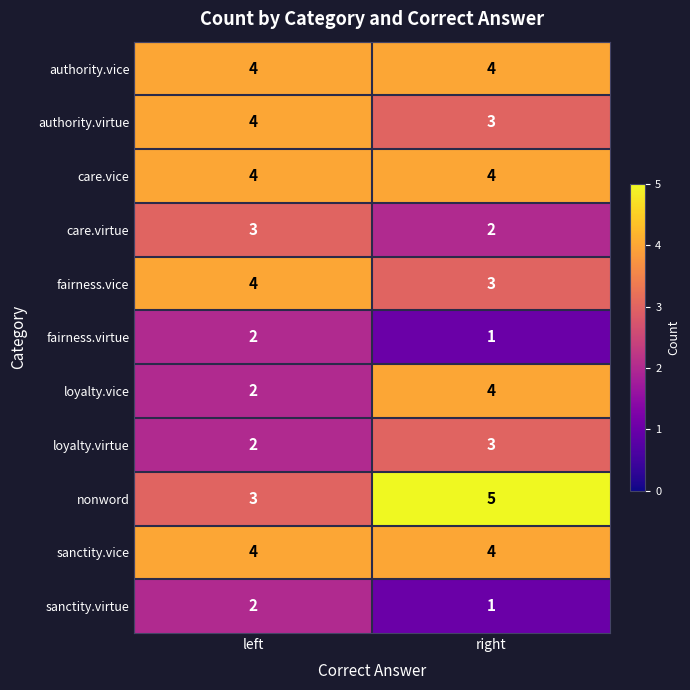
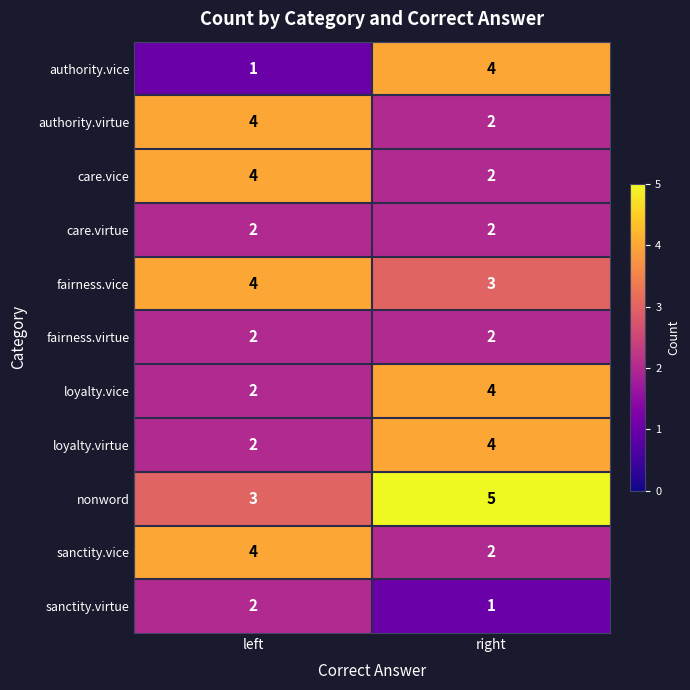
authority.vice, left: 4 -> 1
authority.virtue, right: 3 -> 2
care.vice, right: 4 -> 2
care.virtue, left: 3 -> 2
fairness.virtue, right: 1 -> 2
loyalty.virtue, right: 3 -> 4
sanctity.vice, right: 4 -> 2
